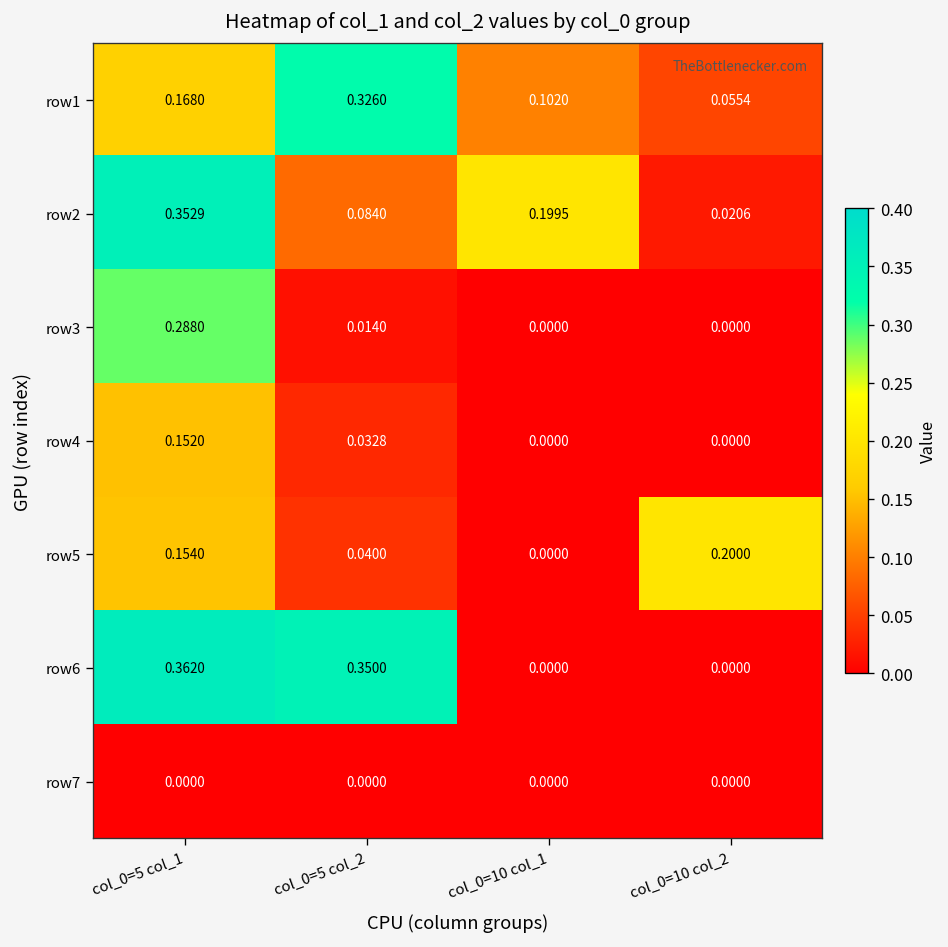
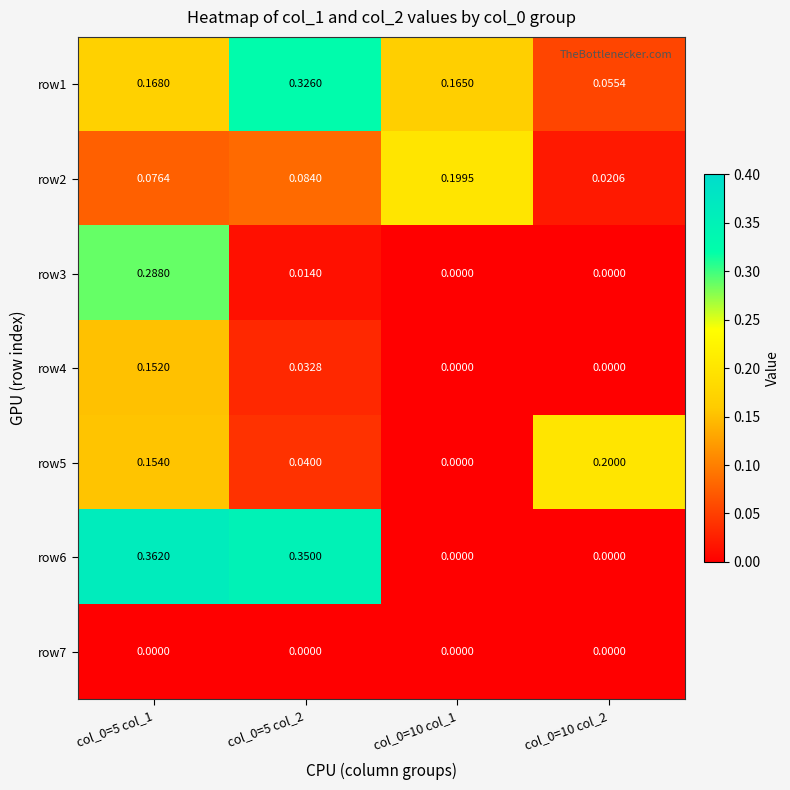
row1, col_0=10 col_1: 0.1020 -> 0.1650
row2, col_0=5 col_1: 0.3529 -> 0.0764
